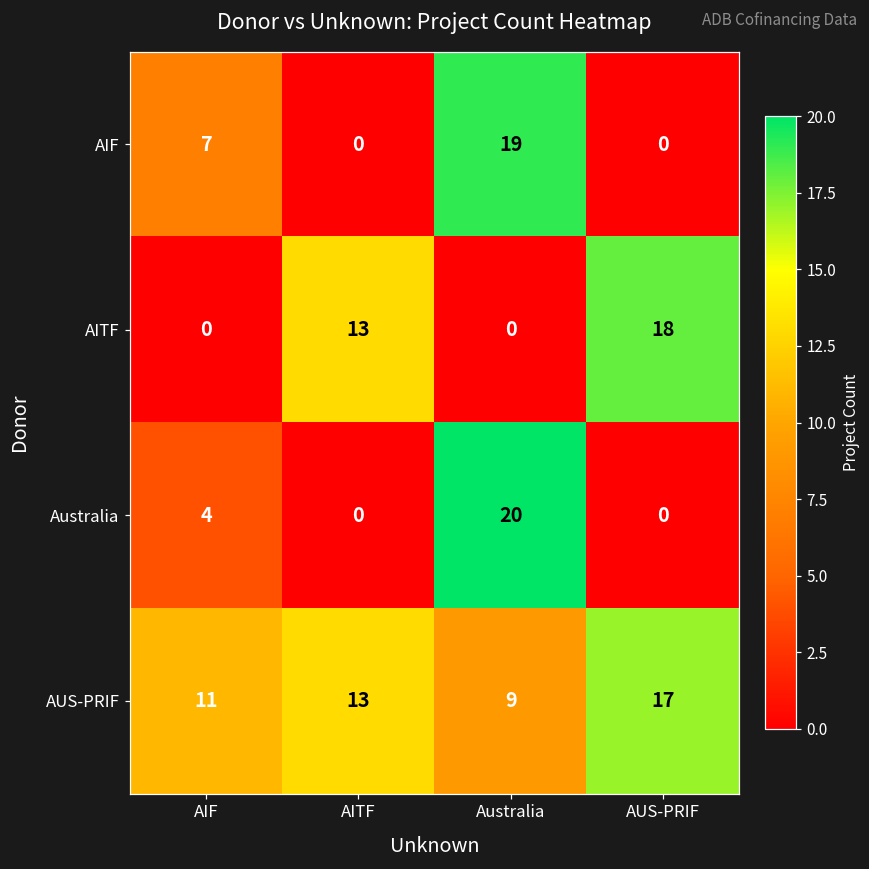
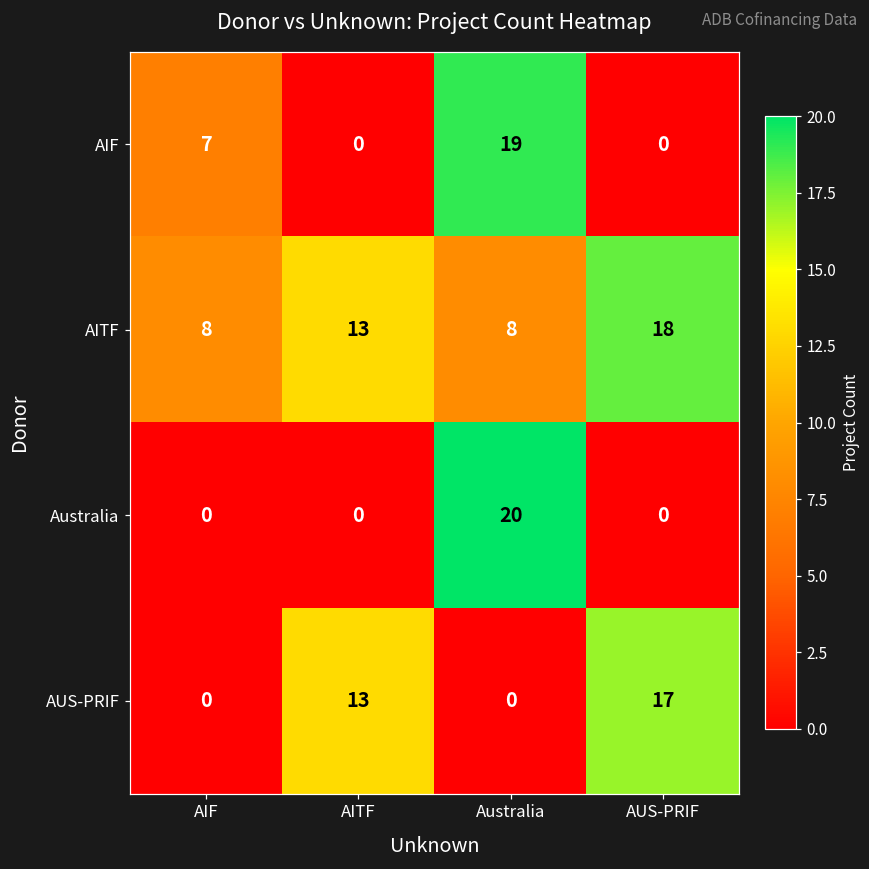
AITF, AIF: 0 -> 8
AITF, Australia: 0 -> 8
Australia, AIF: 4 -> 0
AUS-PRIF, AIF: 11 -> 0
AUS-PRIF, Australia: 9 -> 0
